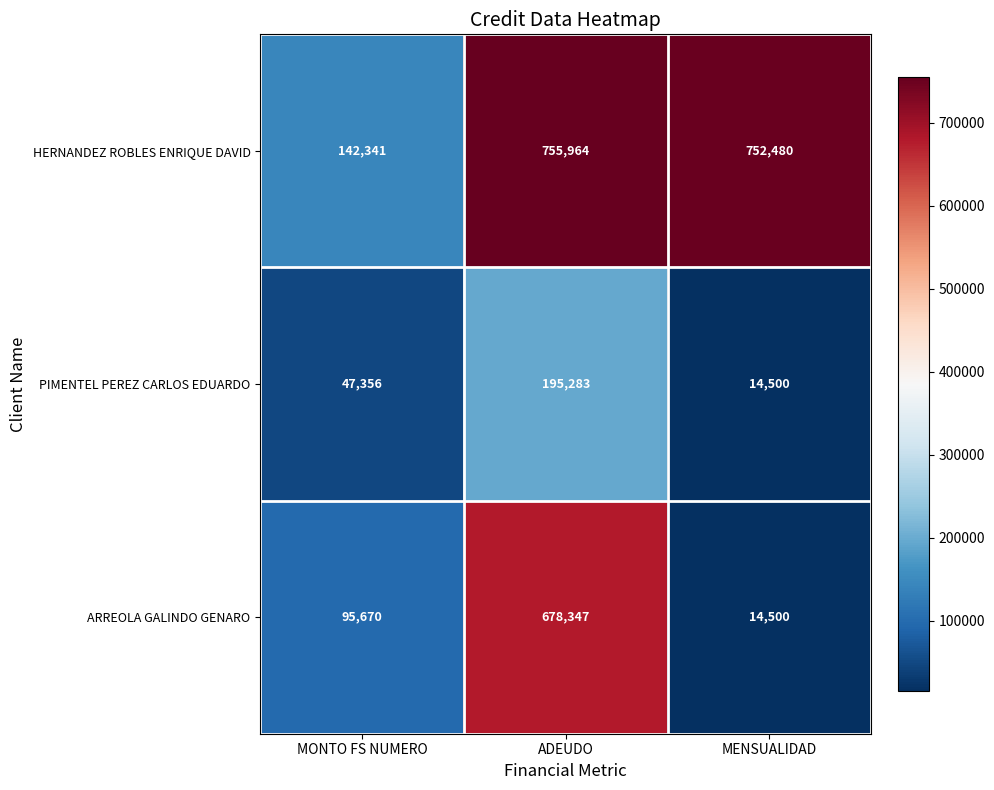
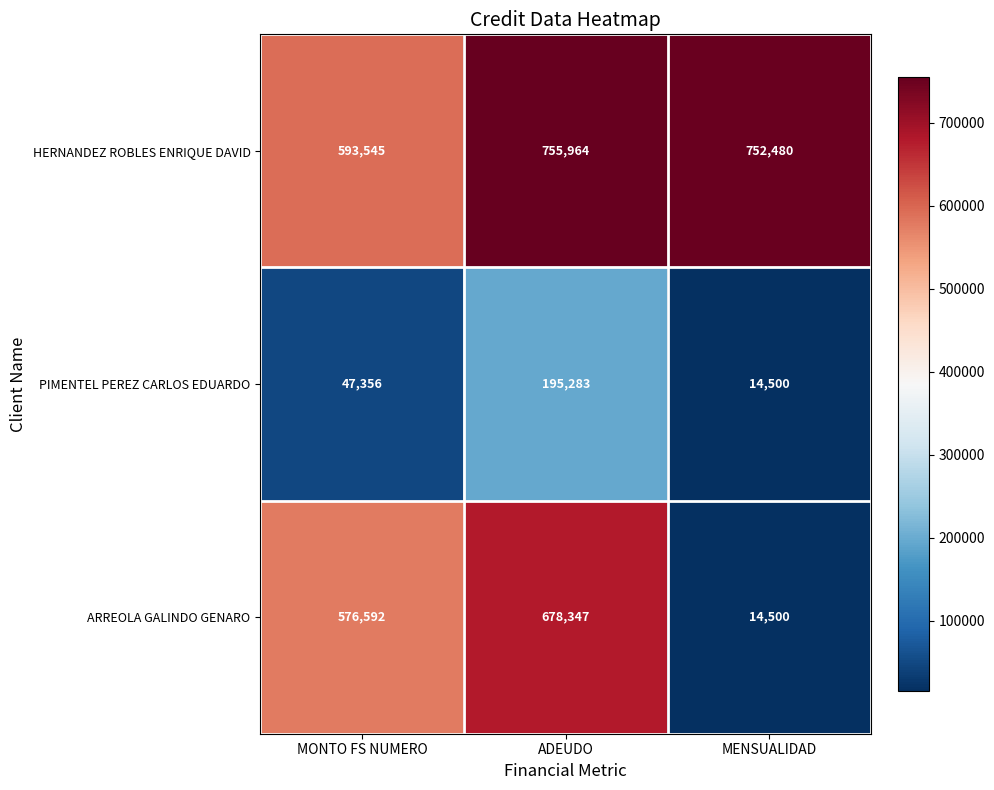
HERNANDEZ ROBLES ENRIQUE DAVID, MONTO FS NUMERO: 142,341 -> 593,545
ARREOLA GALINDO GENARO, MONTO FS NUMERO: 95,670 -> 576,592
